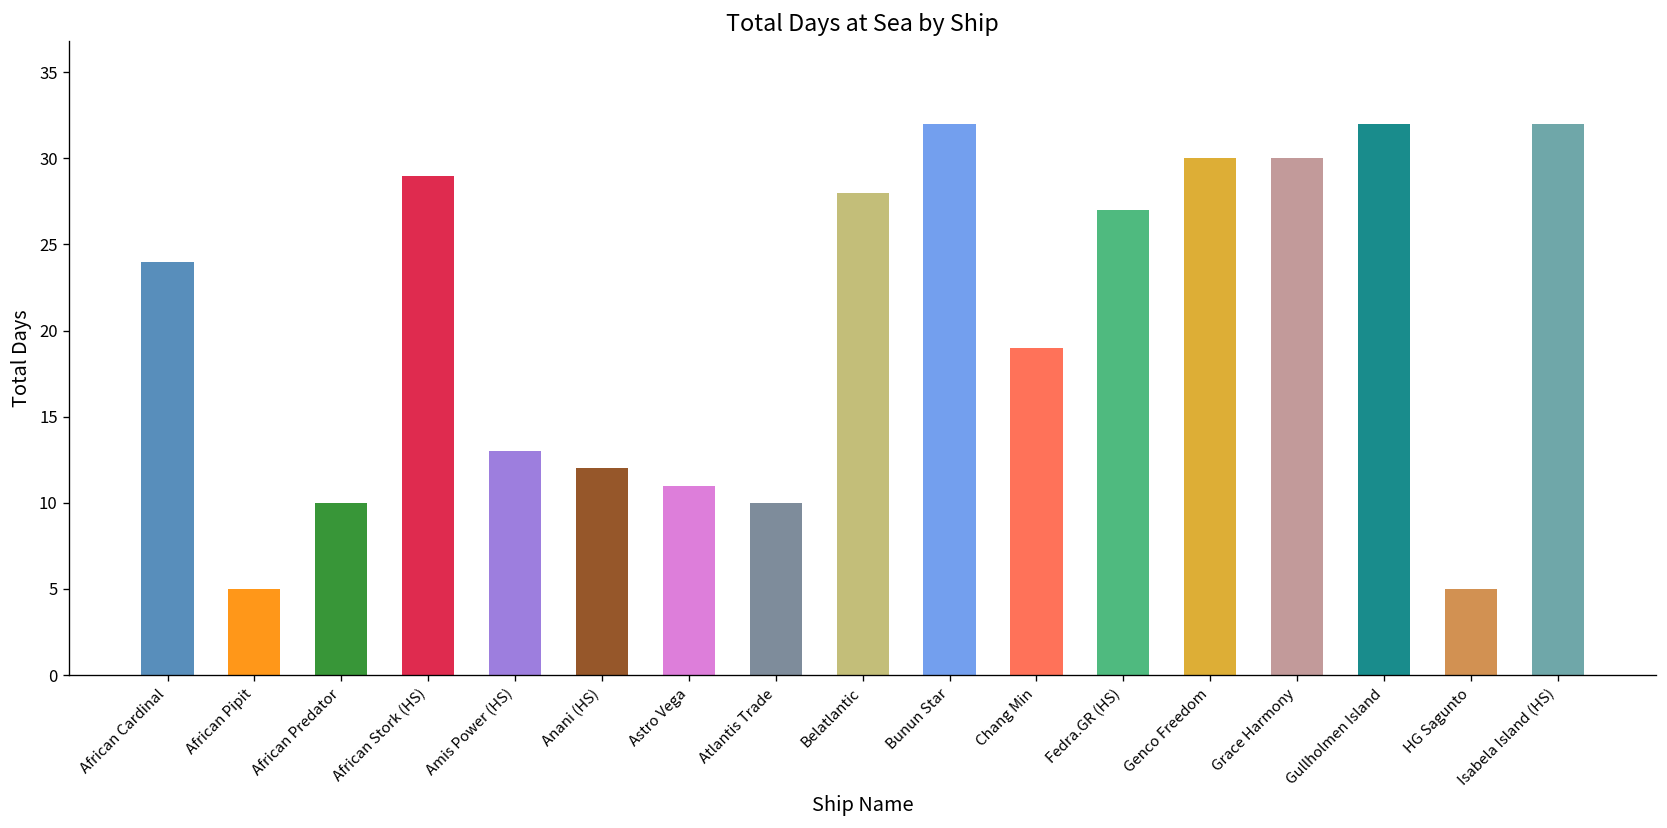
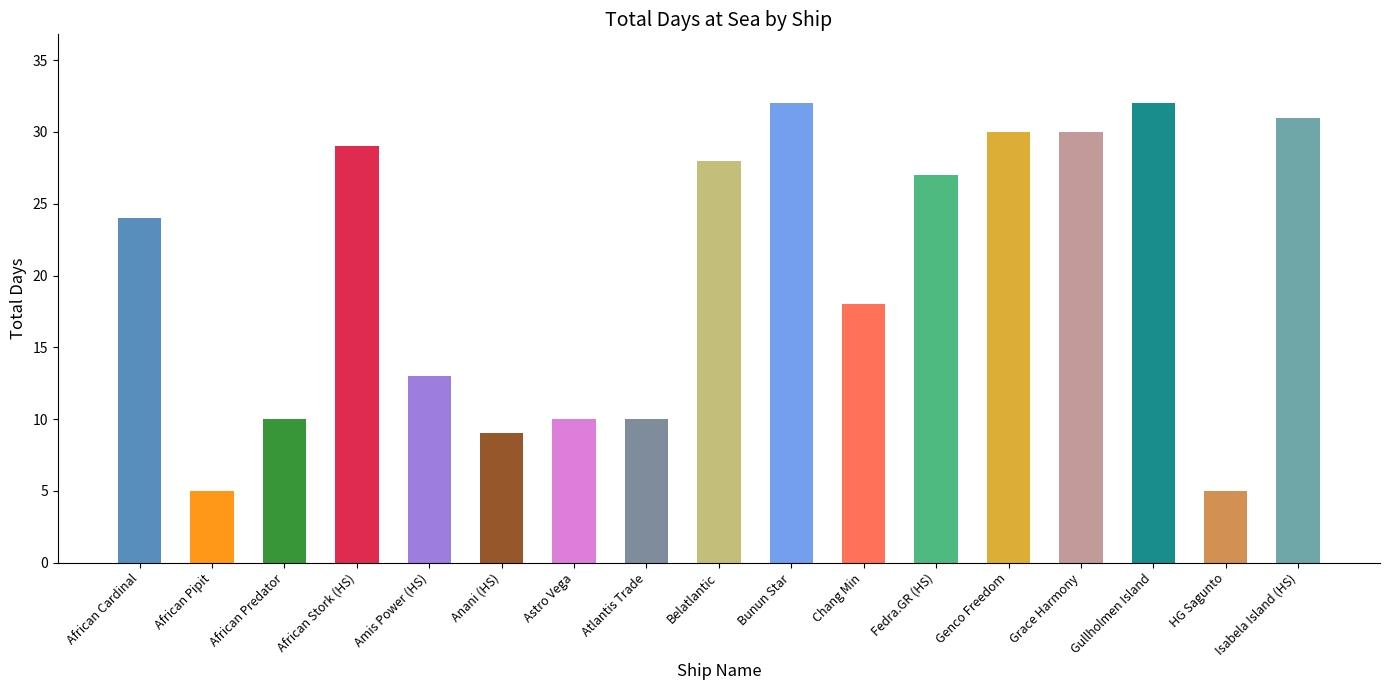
Anani (HS): 12 -> 9
Astro Vega: 11 -> 10
Chang Min: 19 -> 18
Isabela Island (HS): 32 -> 31
